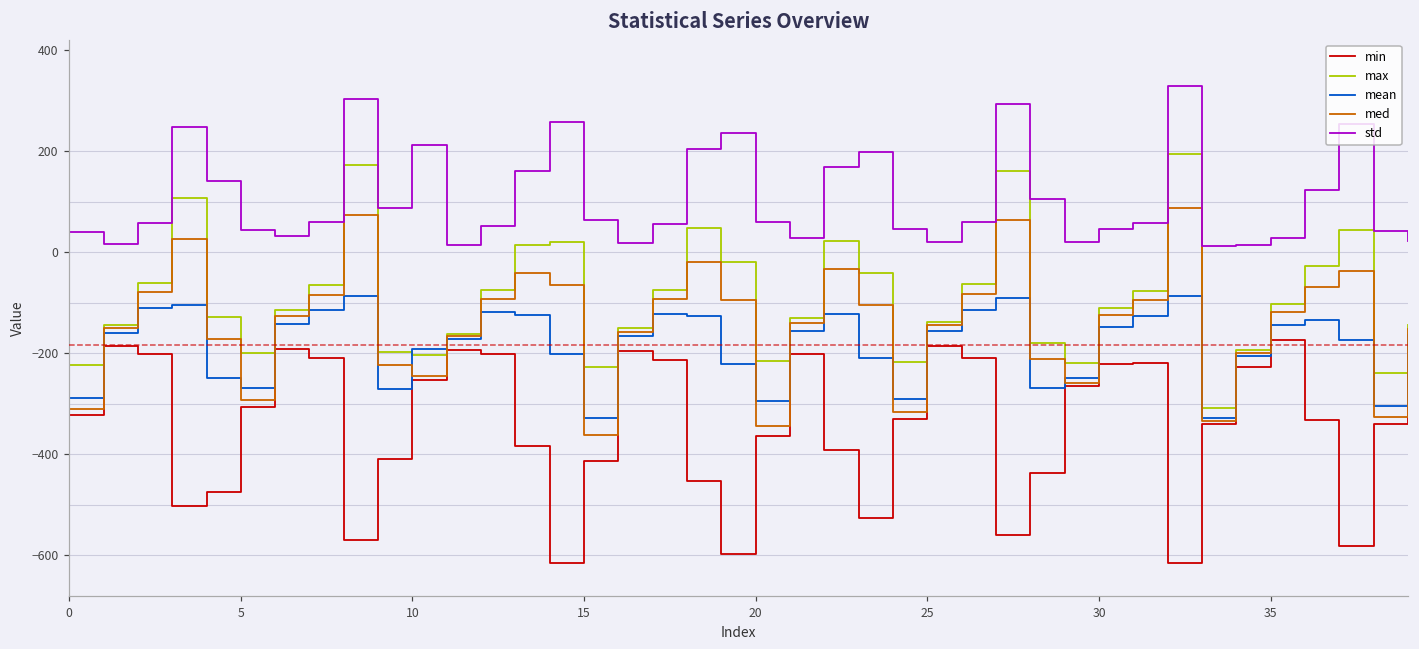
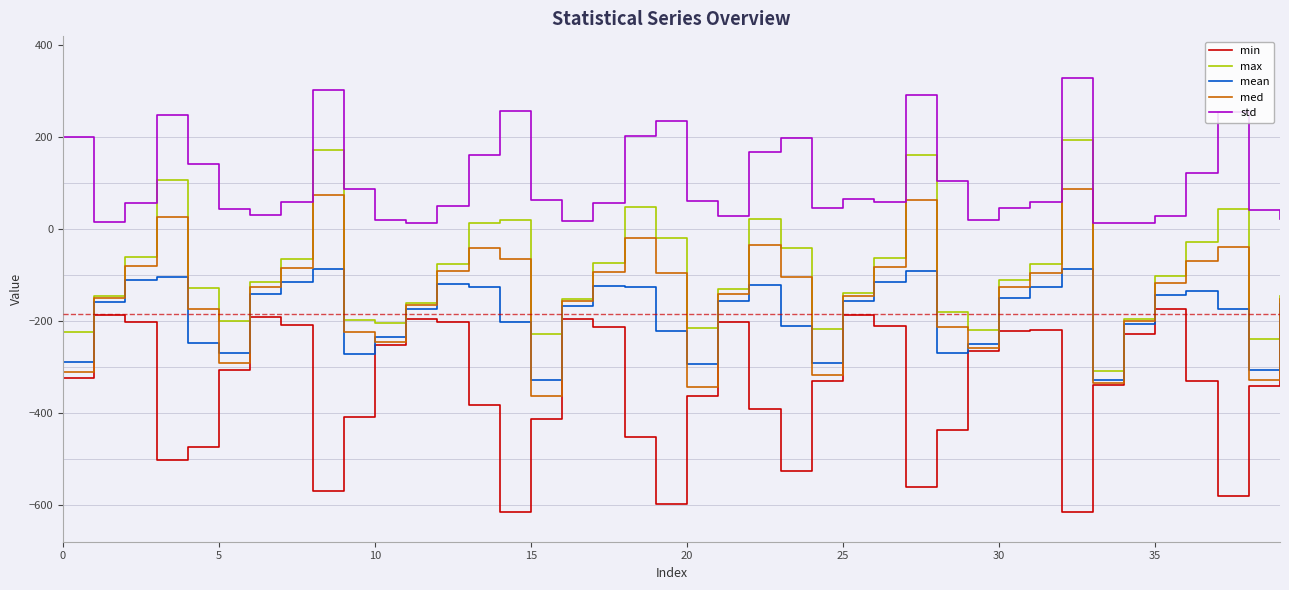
std, 0: 40 -> 200
mean, 10: -190 -> -240
std, 10: 210 -> 20
std, 25: 20 -> 70
